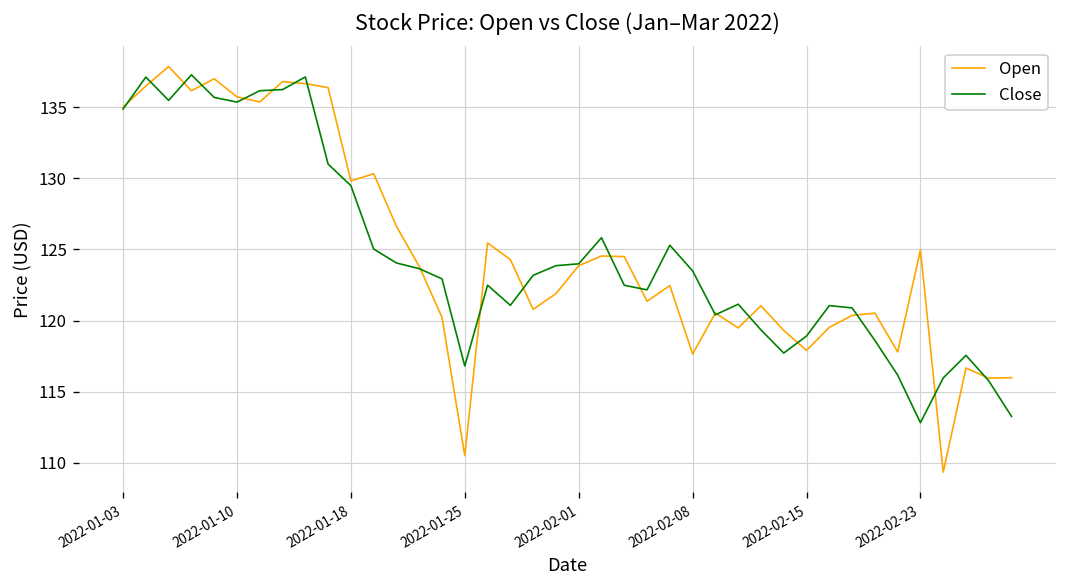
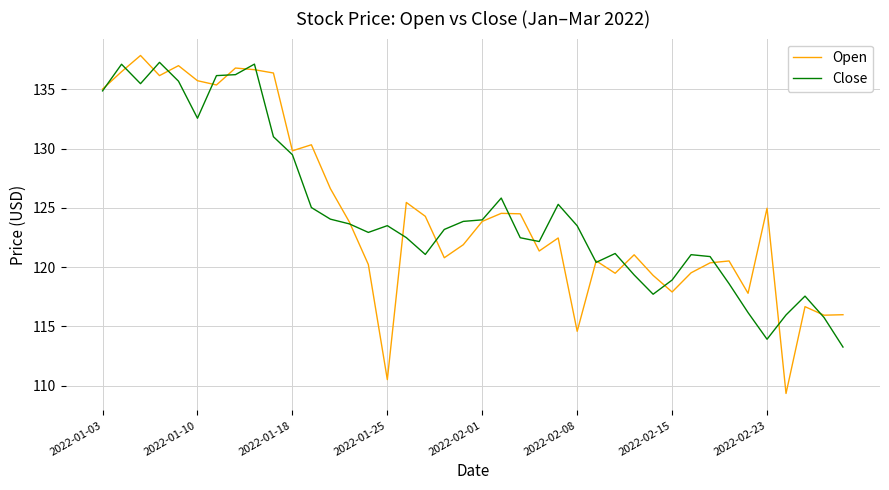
Close, 2022-01-10: 135.4 -> 132.6
Close, 2022-01-25: 116.8 -> 123.5
Open, 2022-02-08: 117.6 -> 114.6
Close, 2022-02-23: 112.8 -> 113.9
